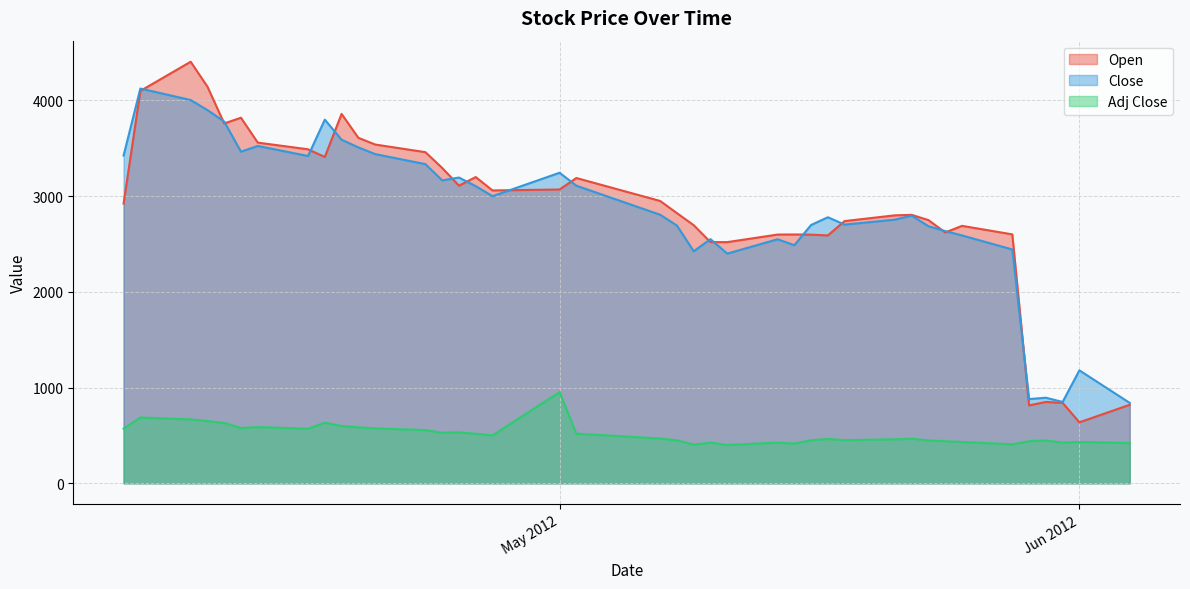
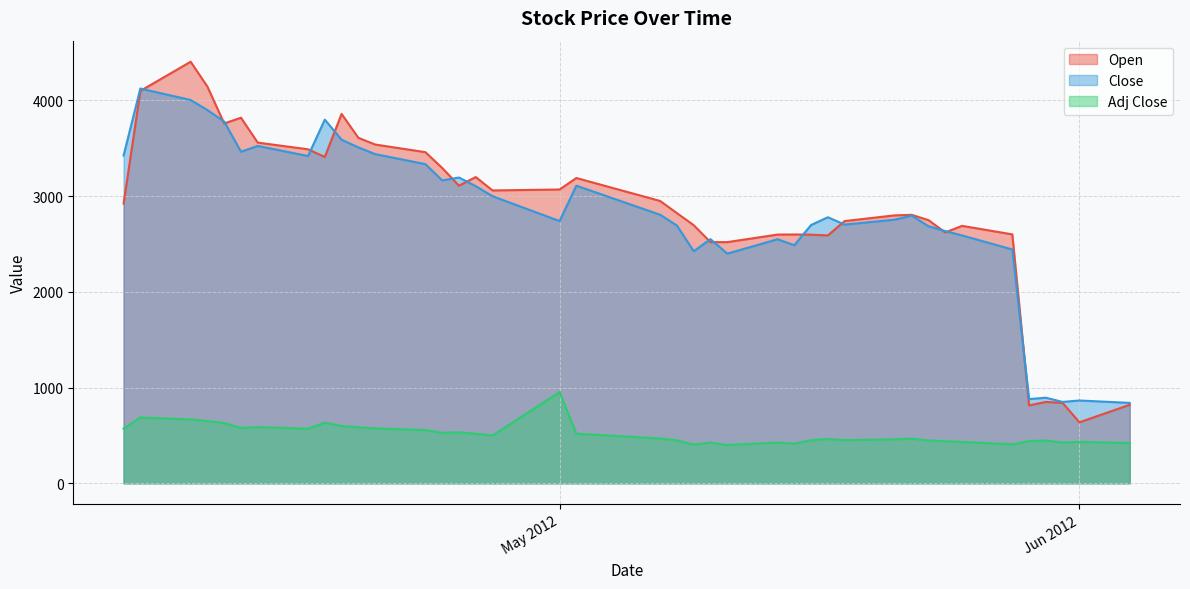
Close, May 2012: 3200 -> 2700
Close, Jun 2012: 1200 -> 900
